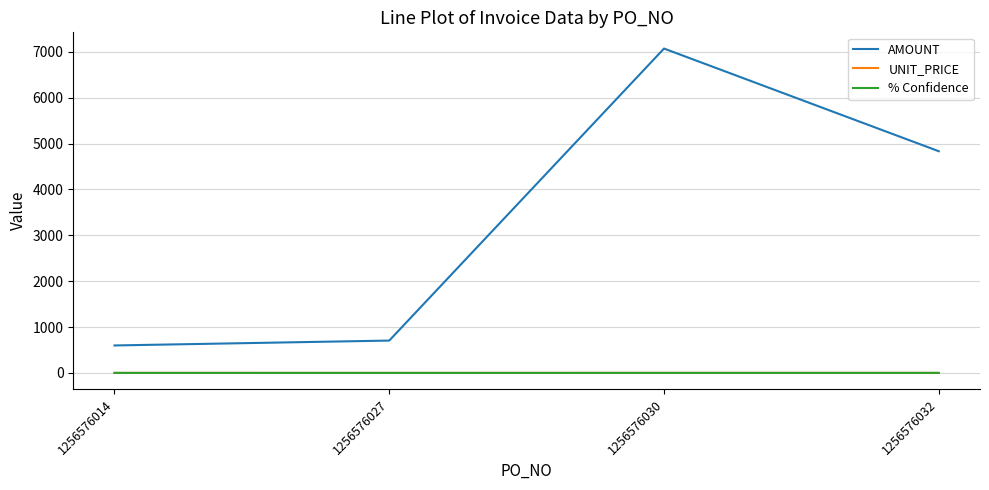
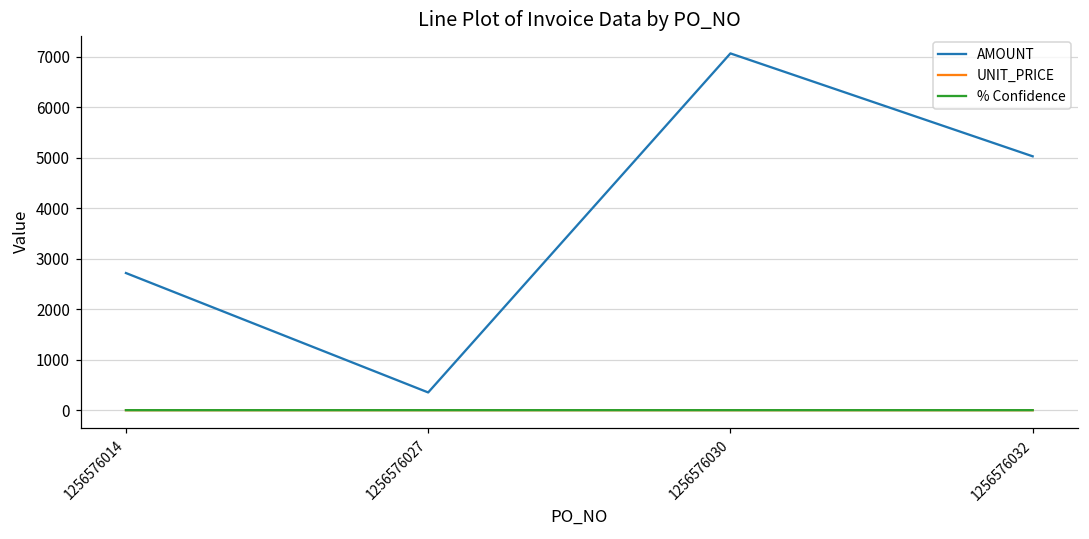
AMOUNT, 1256576014: 600 -> 2700
AMOUNT, 1256576027: 700 -> 400
AMOUNT, 1256576032: 4800 -> 5000
